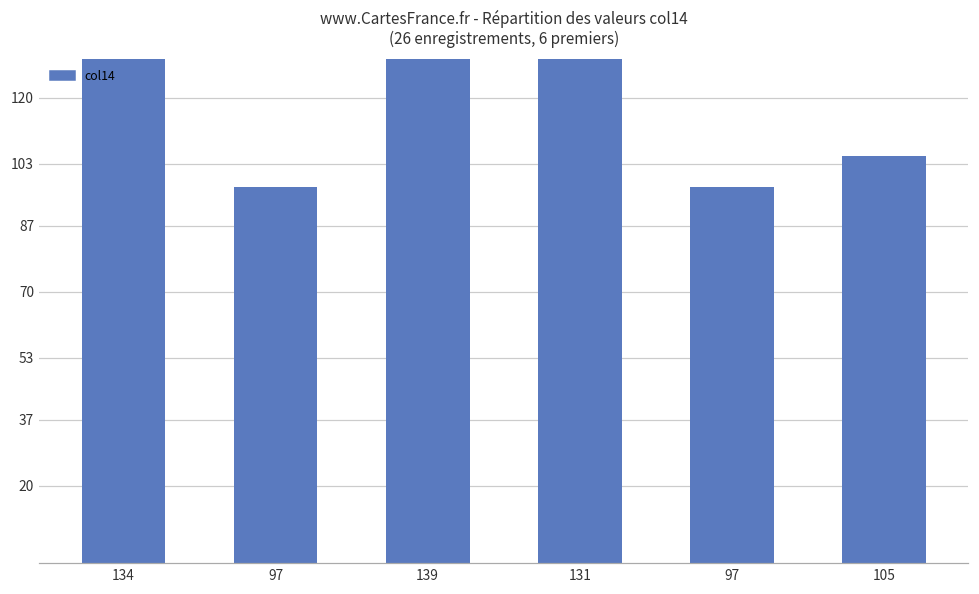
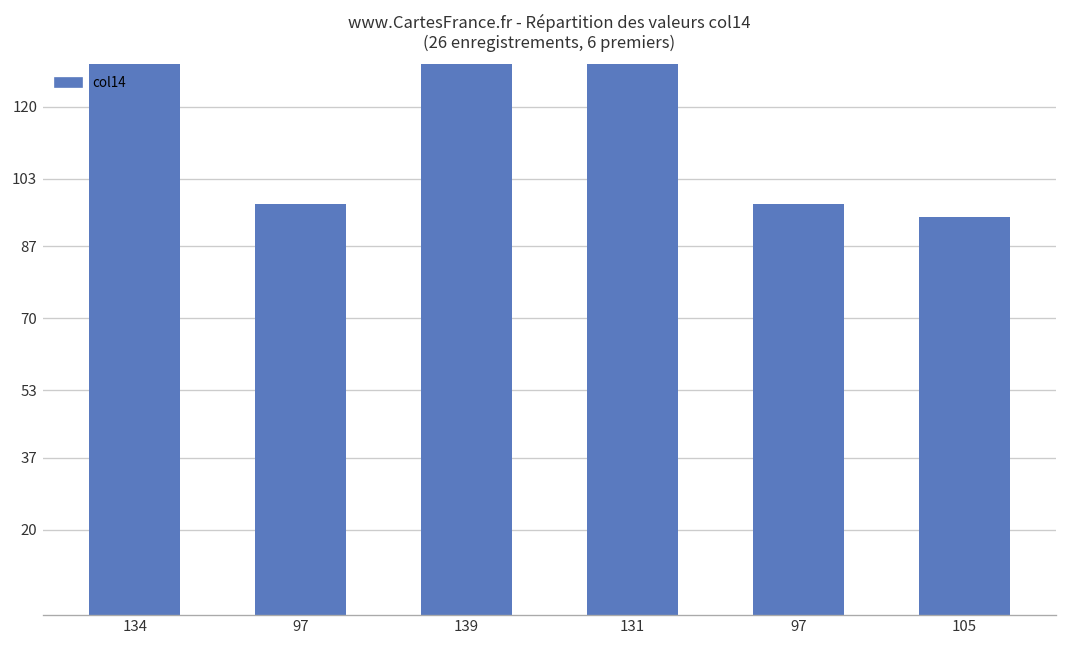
105: 105 -> 94
